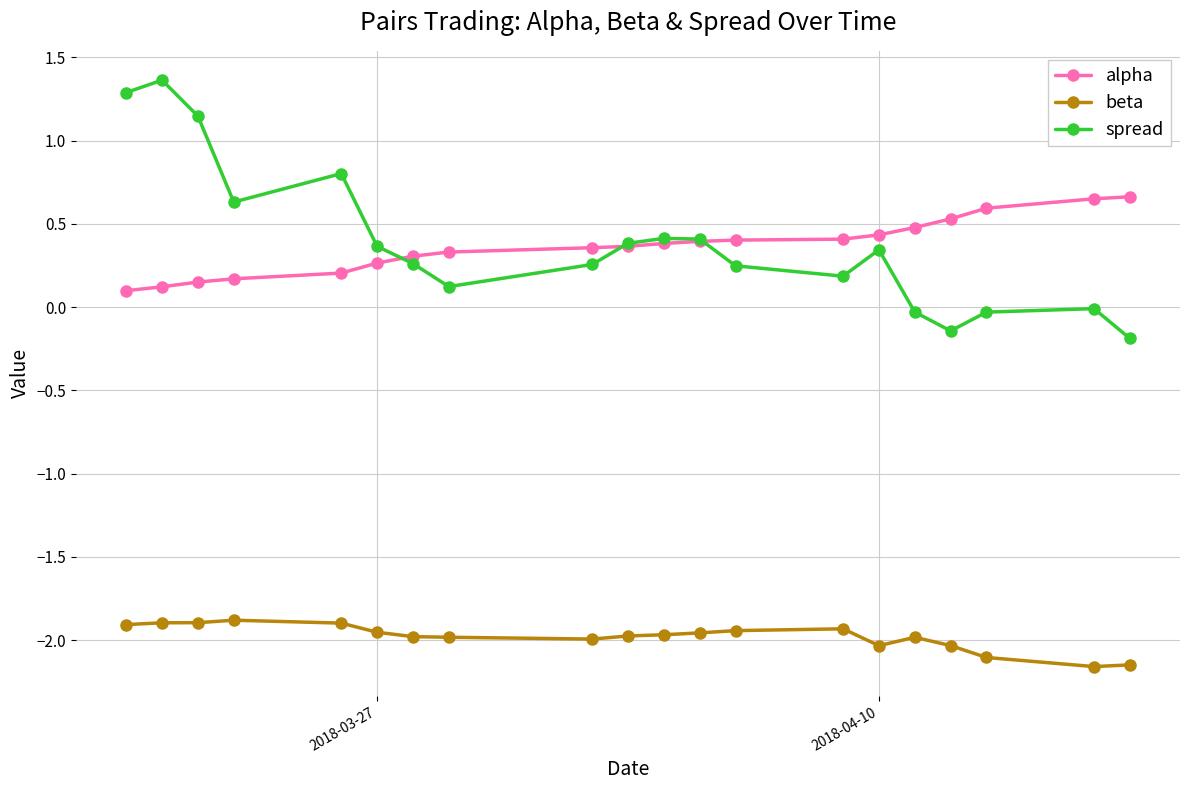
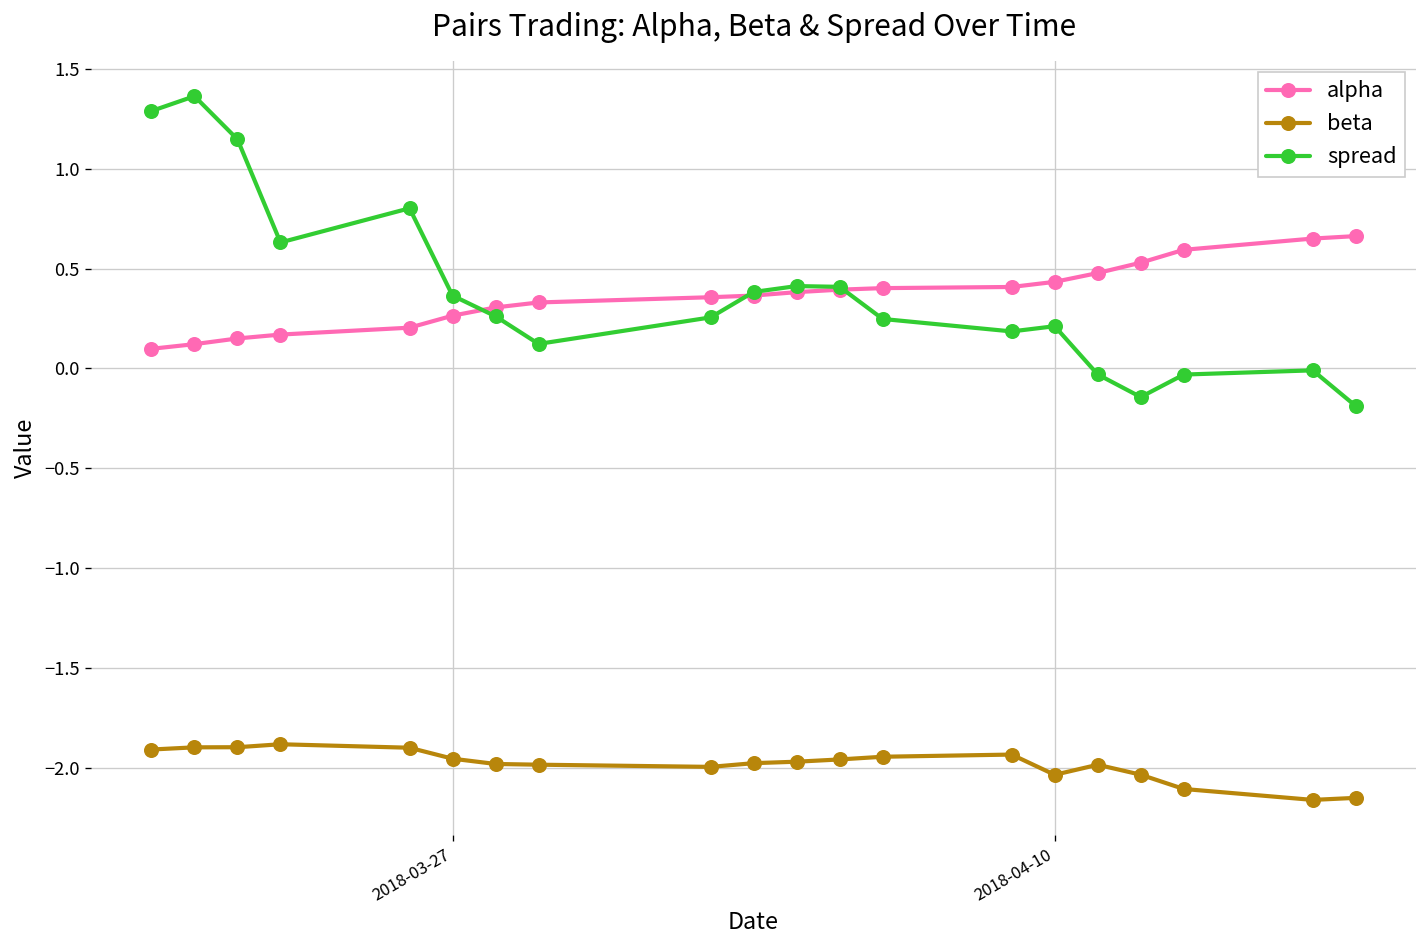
spread, 2018-04-10: 0.34 -> 0.21
